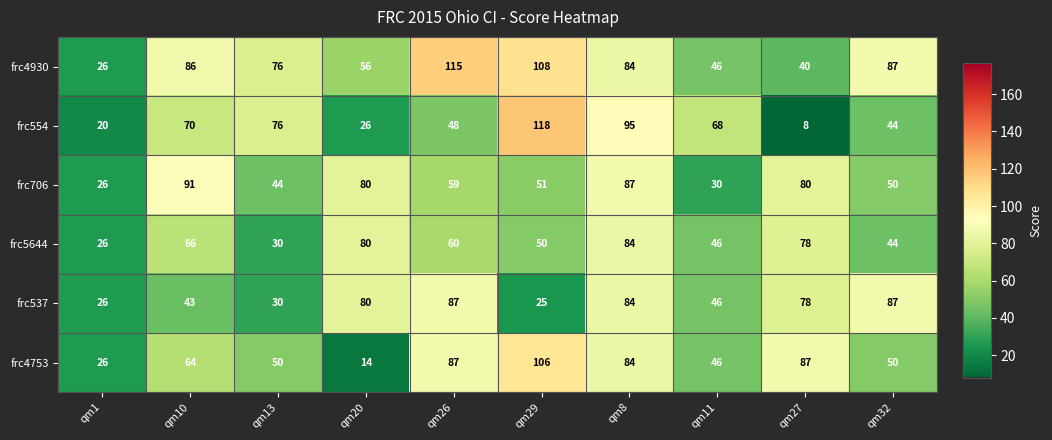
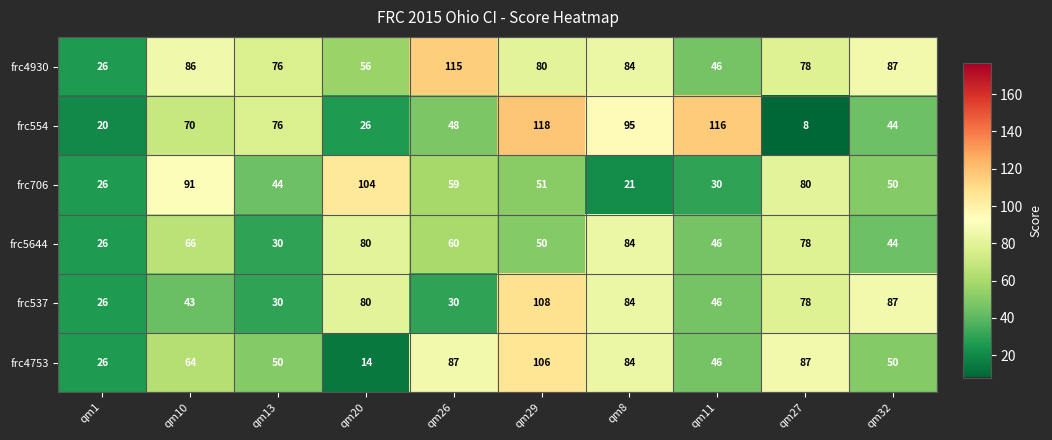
frc4930, qm29: 108 -> 80
frc4930, qm27: 40 -> 78
frc554, qm11: 68 -> 116
frc706, qm20: 80 -> 104
frc706, qm8: 87 -> 21
frc537, qm26: 87 -> 30
frc537, qm29: 25 -> 108
